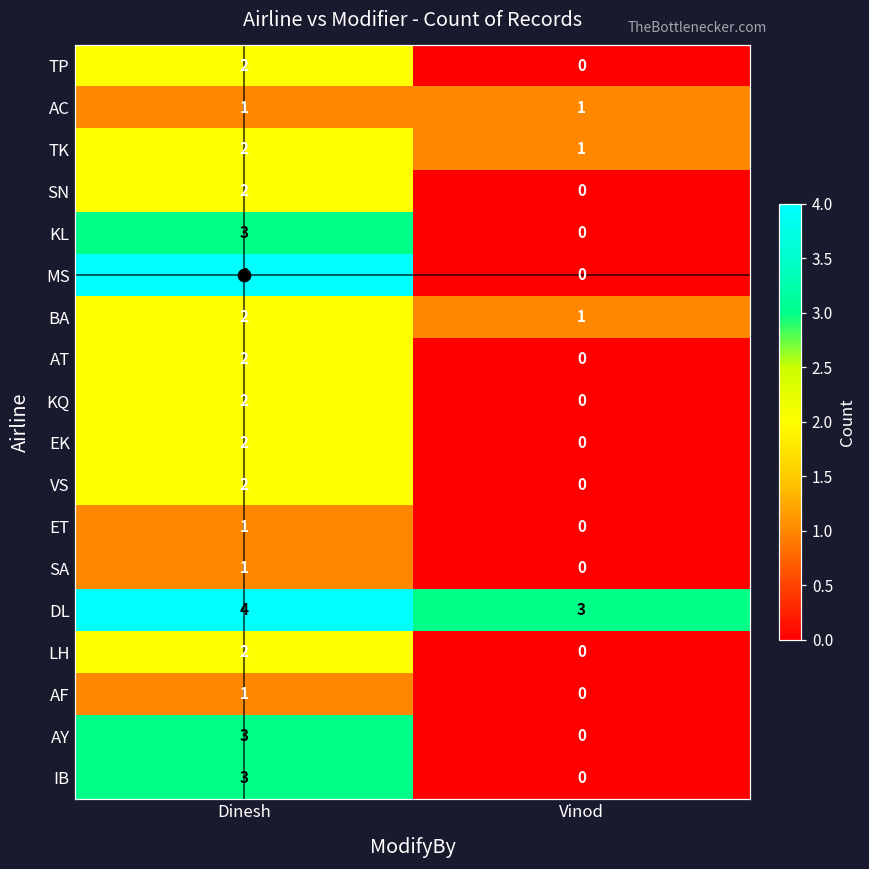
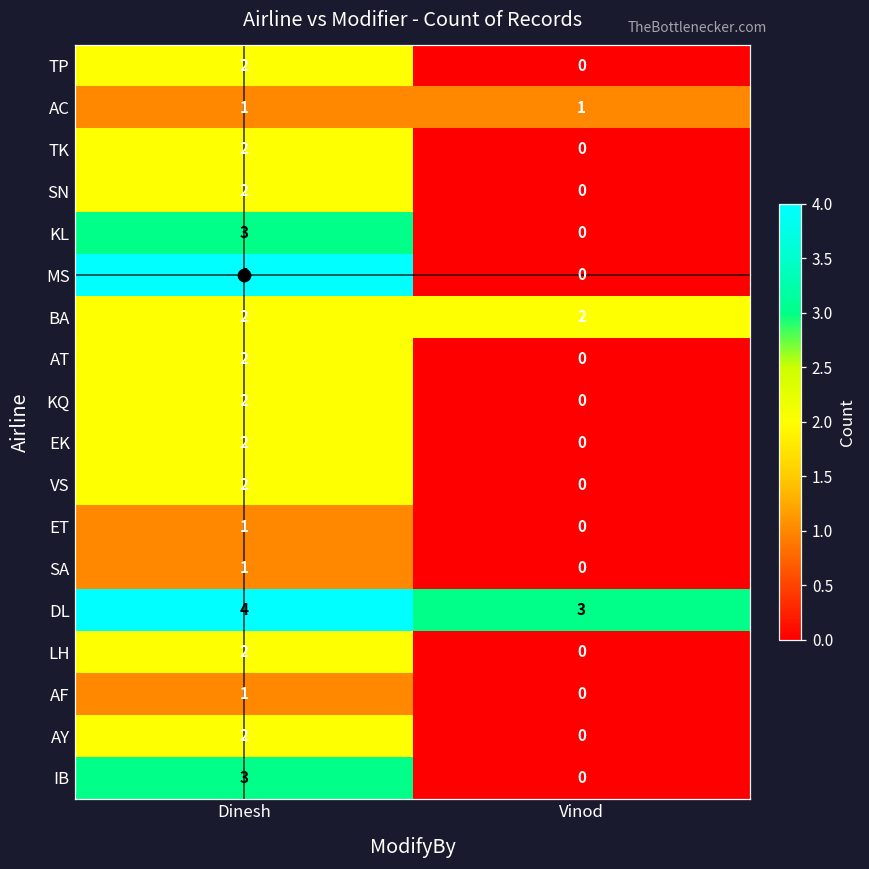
TK, Vinod: 1 -> 0
BA, Vinod: 1 -> 2
AY, Dinesh: 3 -> 2
